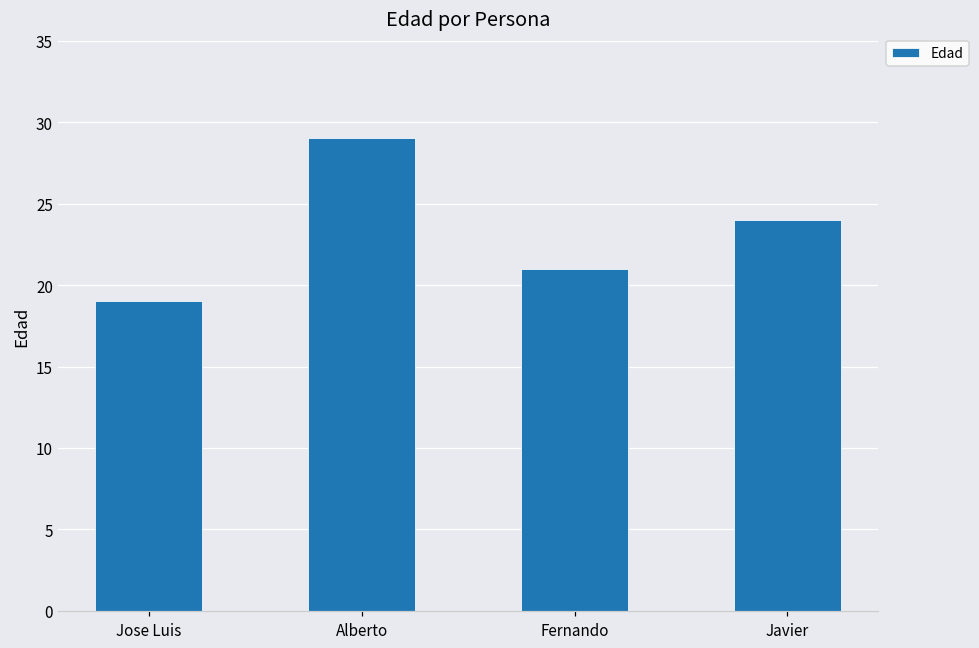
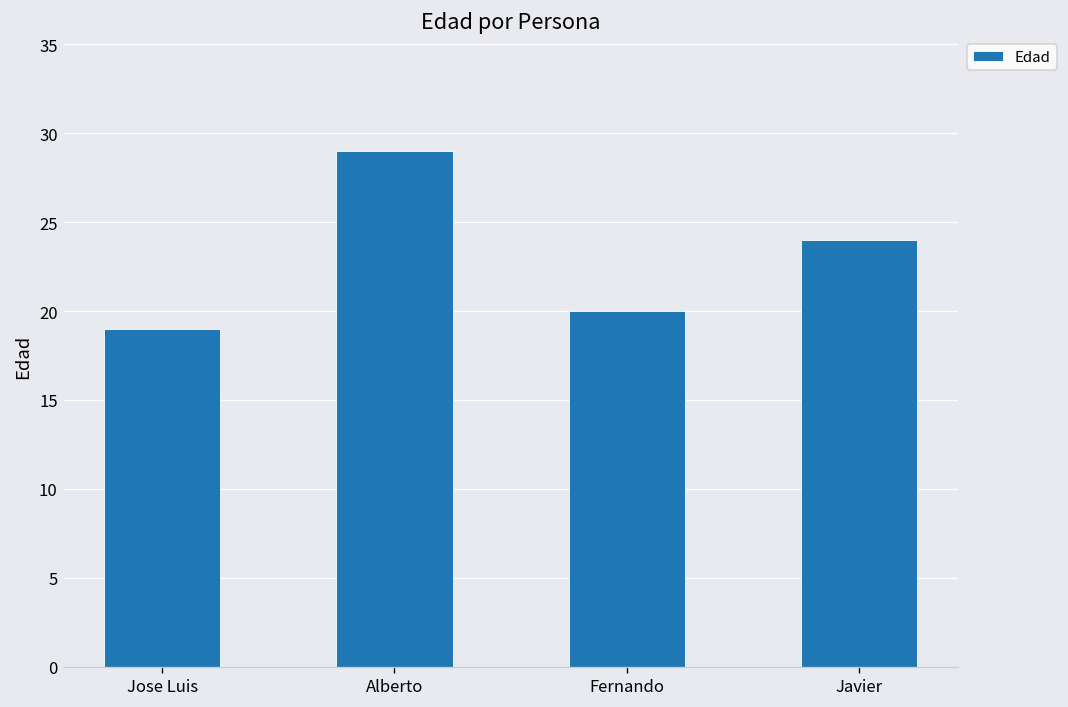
Fernando: 21 -> 20
